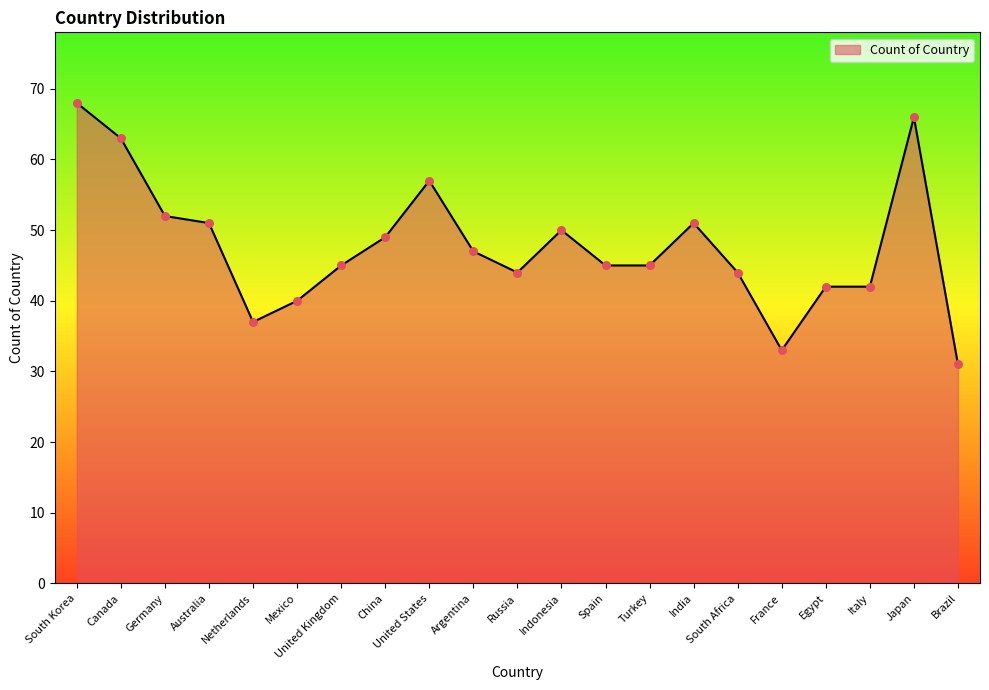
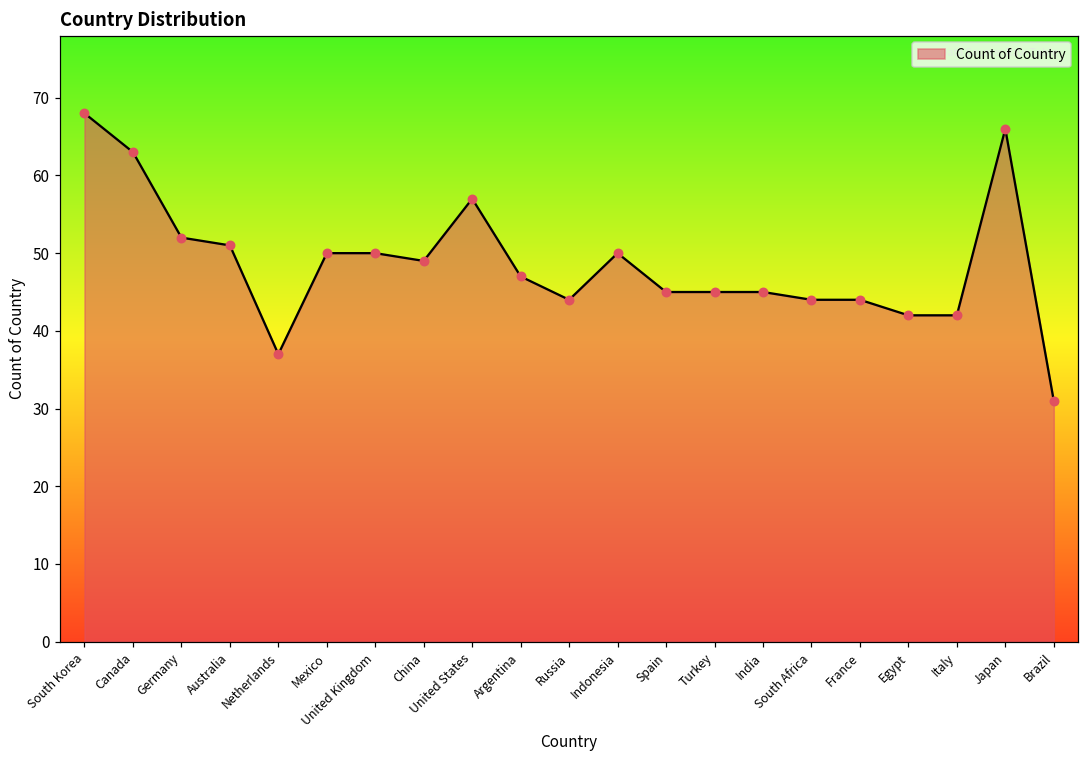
Mexico: 40 -> 50
United Kingdom: 45 -> 50
India: 51 -> 45
France: 33 -> 44
